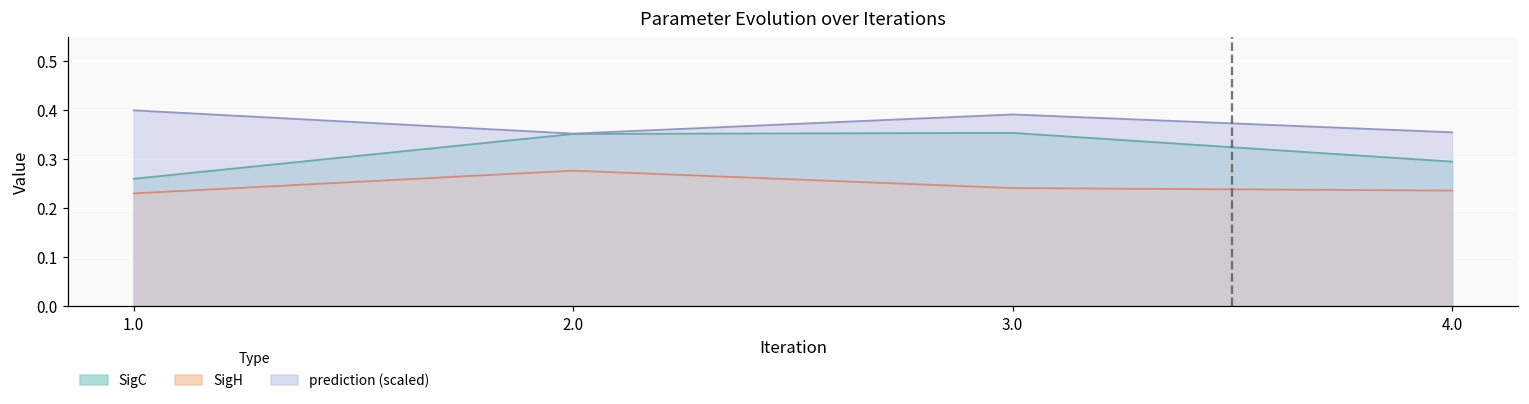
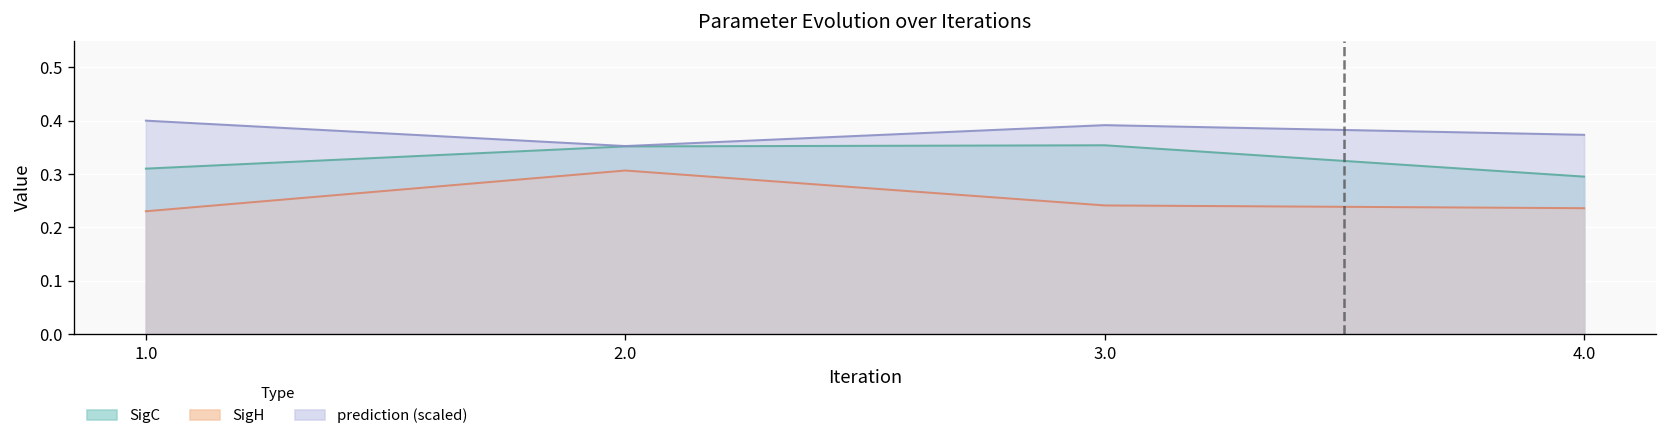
SigC, 1.0: 0.26 -> 0.31
SigH, 2.0: 0.28 -> 0.31
prediction (scaled), 4.0: 0.36 -> 0.37
